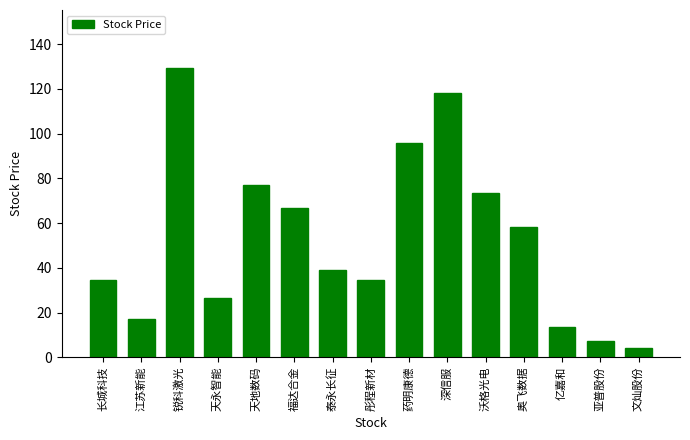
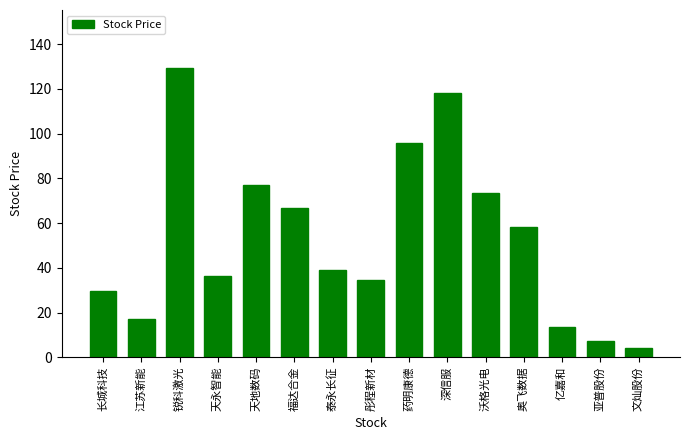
长城科技: 35 -> 30
天永智能: 27 -> 36
